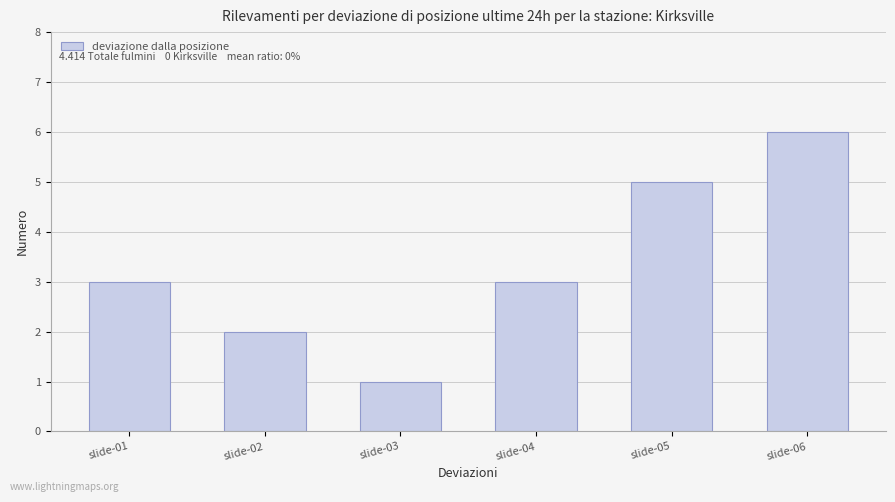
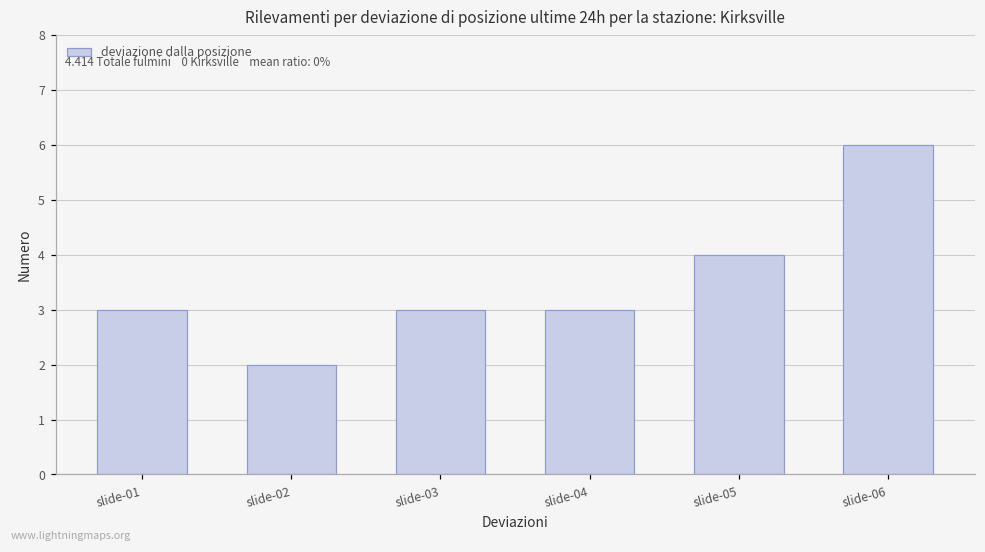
slide-03: 1 -> 3
slide-05: 5 -> 4
